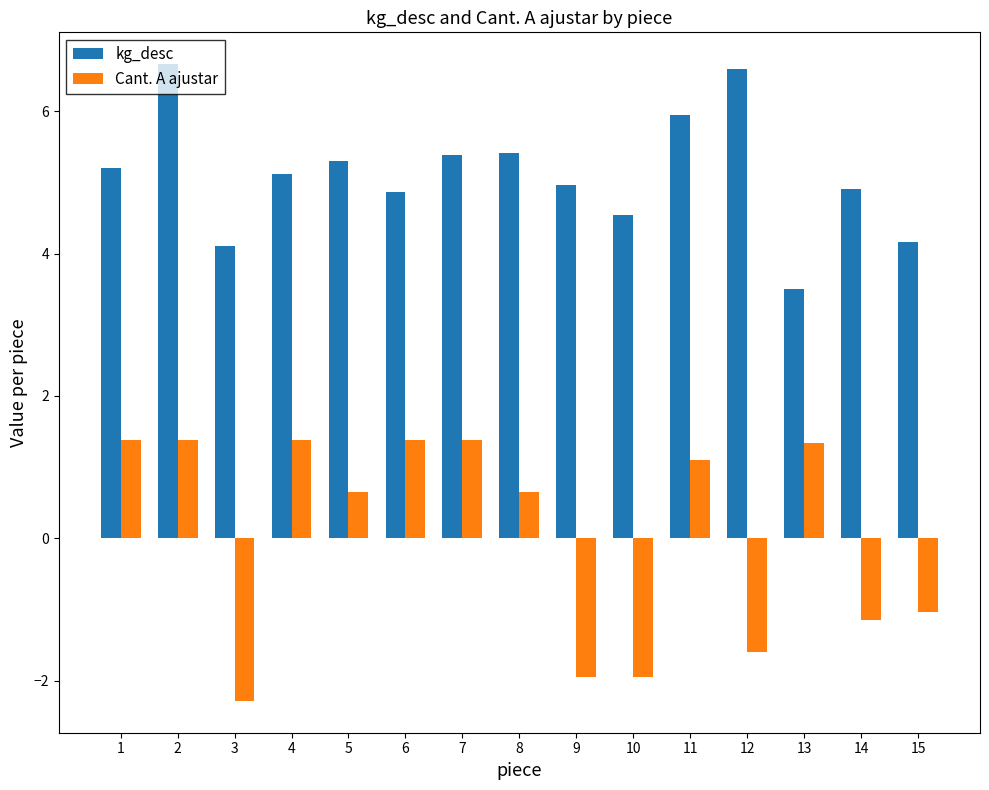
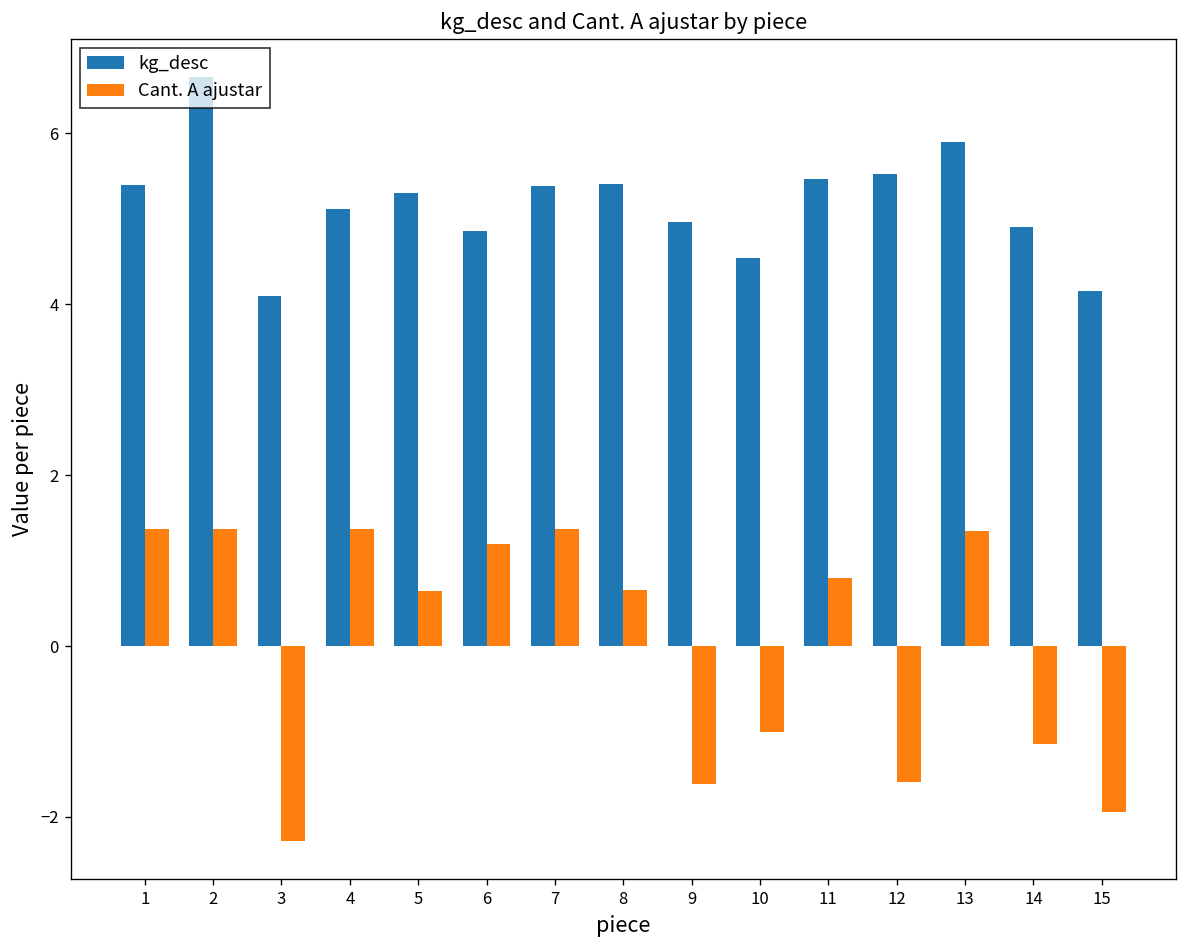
kg_desc, 1: 5.2 -> 5.4
Cant. A ajustar, 6: 1.4 -> 1.2
Cant. A ajustar, 9: -1.9 -> -1.6
Cant. A ajustar, 10: -1.9 -> -1.0
kg_desc, 11: 5.9 -> 5.5
Cant. A ajustar, 11: 1.1 -> 0.8
kg_desc, 12: 6.6 -> 5.5
kg_desc, 13: 3.5 -> 5.9
Cant. A ajustar, 15: -1.0 -> -1.9
